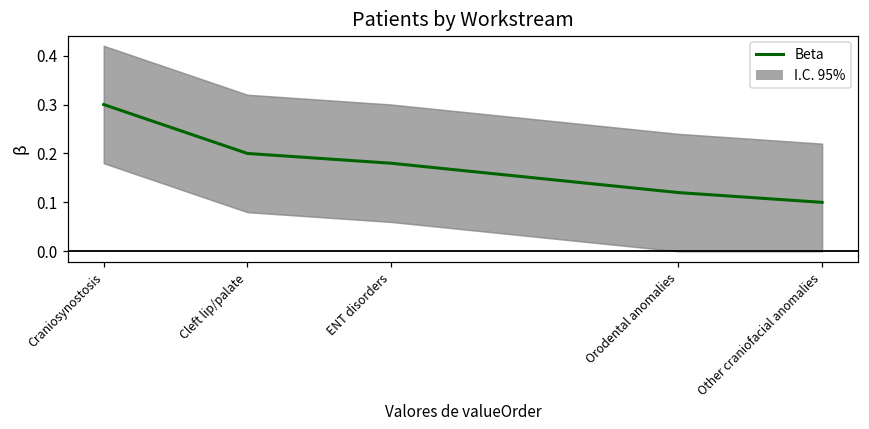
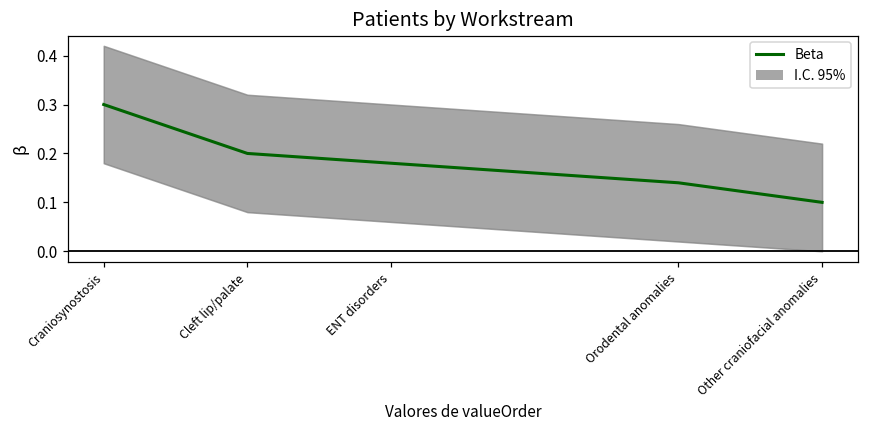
Beta, Orodental anomalies: 0.12 -> 0.14
